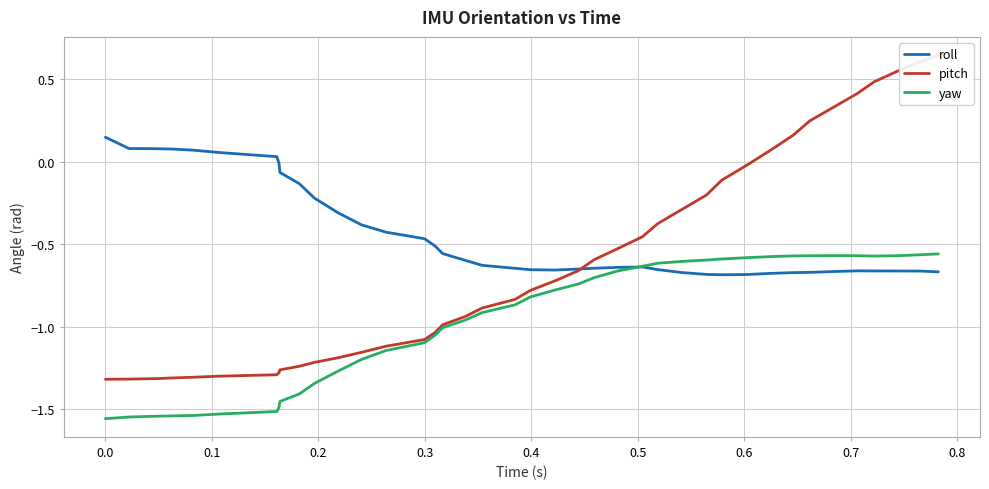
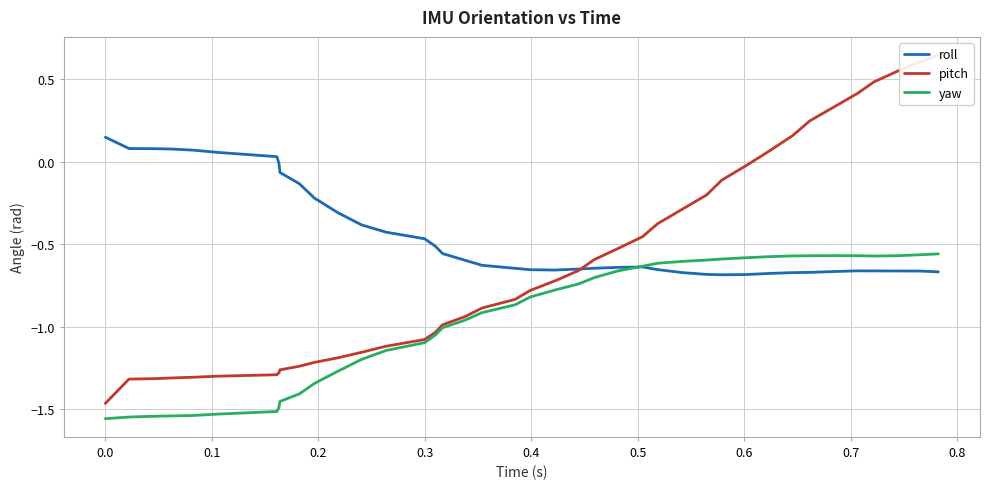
pitch, 0.0: -1.32 -> -1.46
